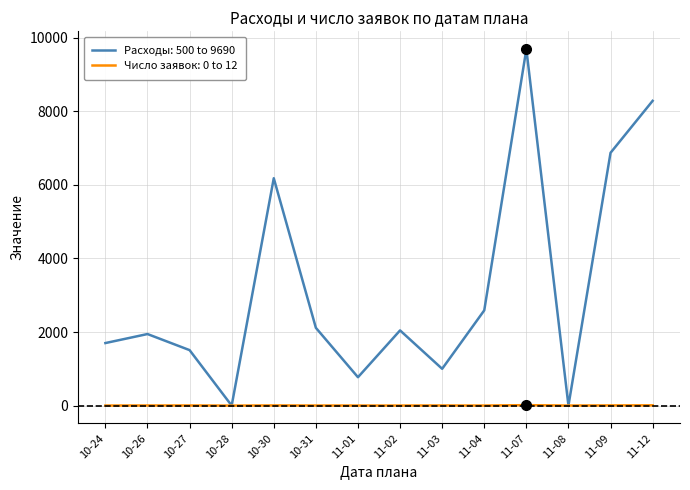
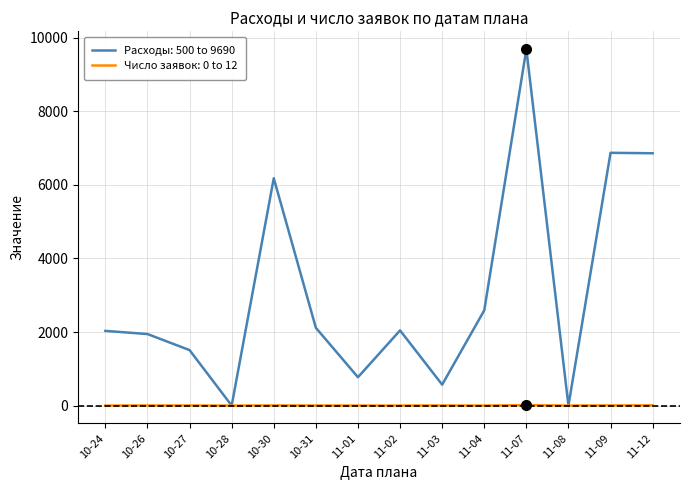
Расходы: 500 to 9690, 10-24: 1700 -> 2000
Расходы: 500 to 9690, 11-03: 1000 -> 600
Расходы: 500 to 9690, 11-12: 8300 -> 6900
